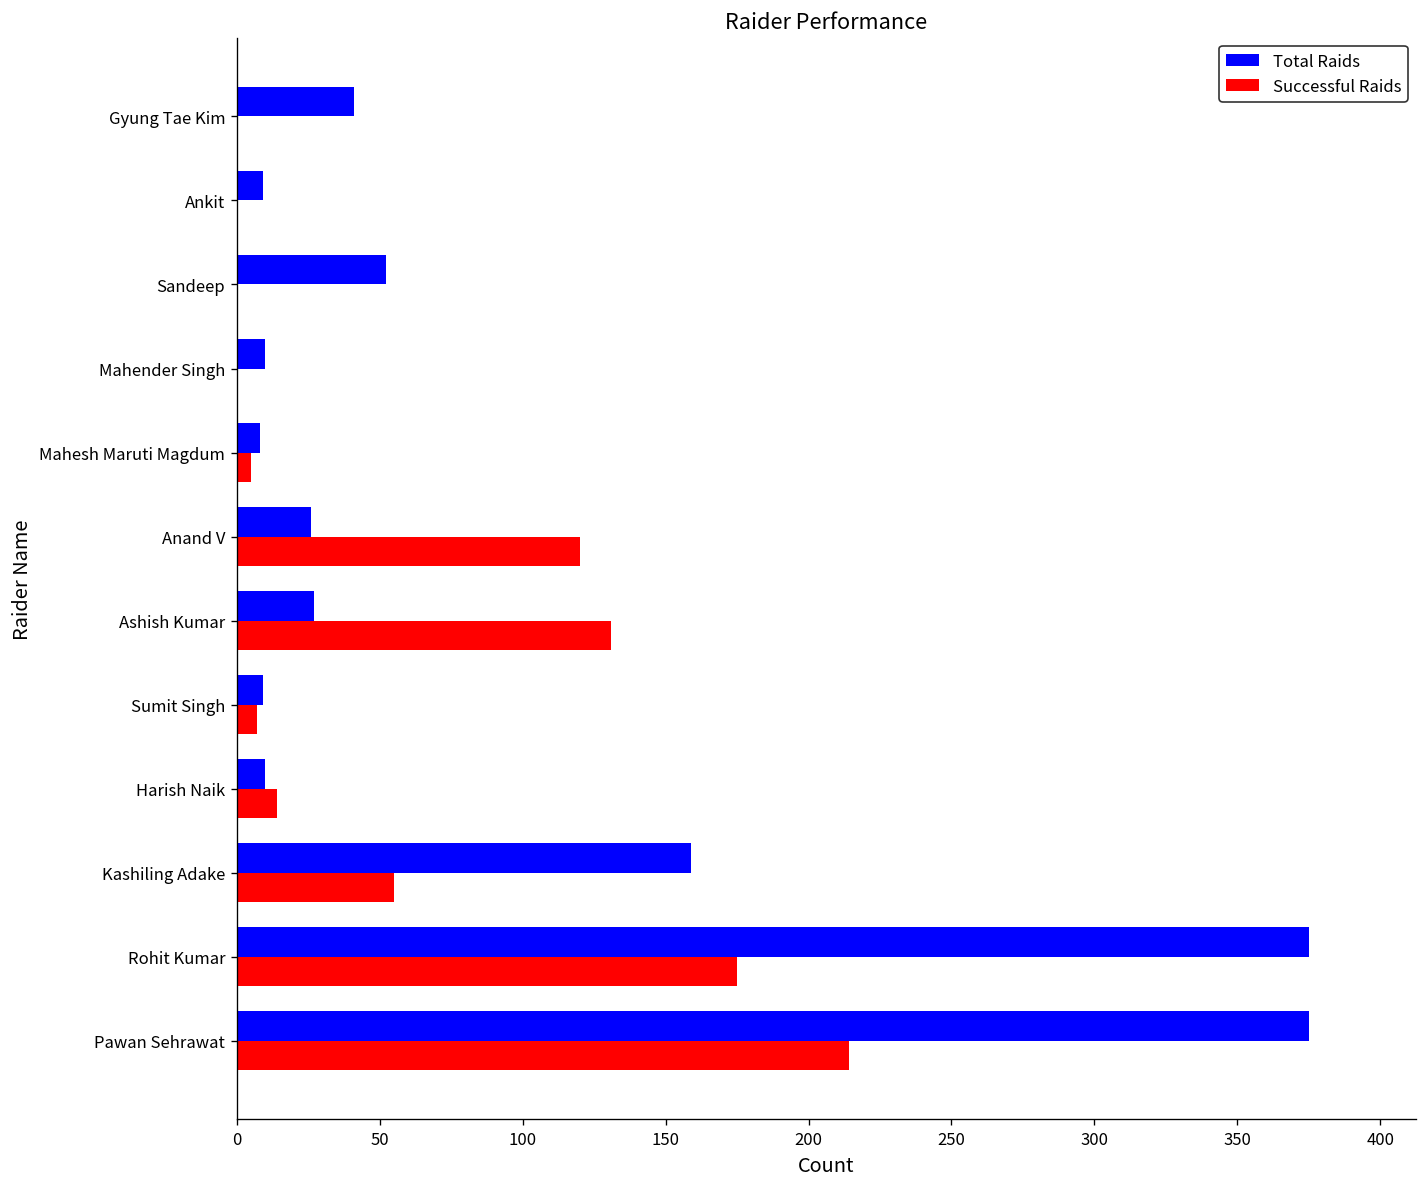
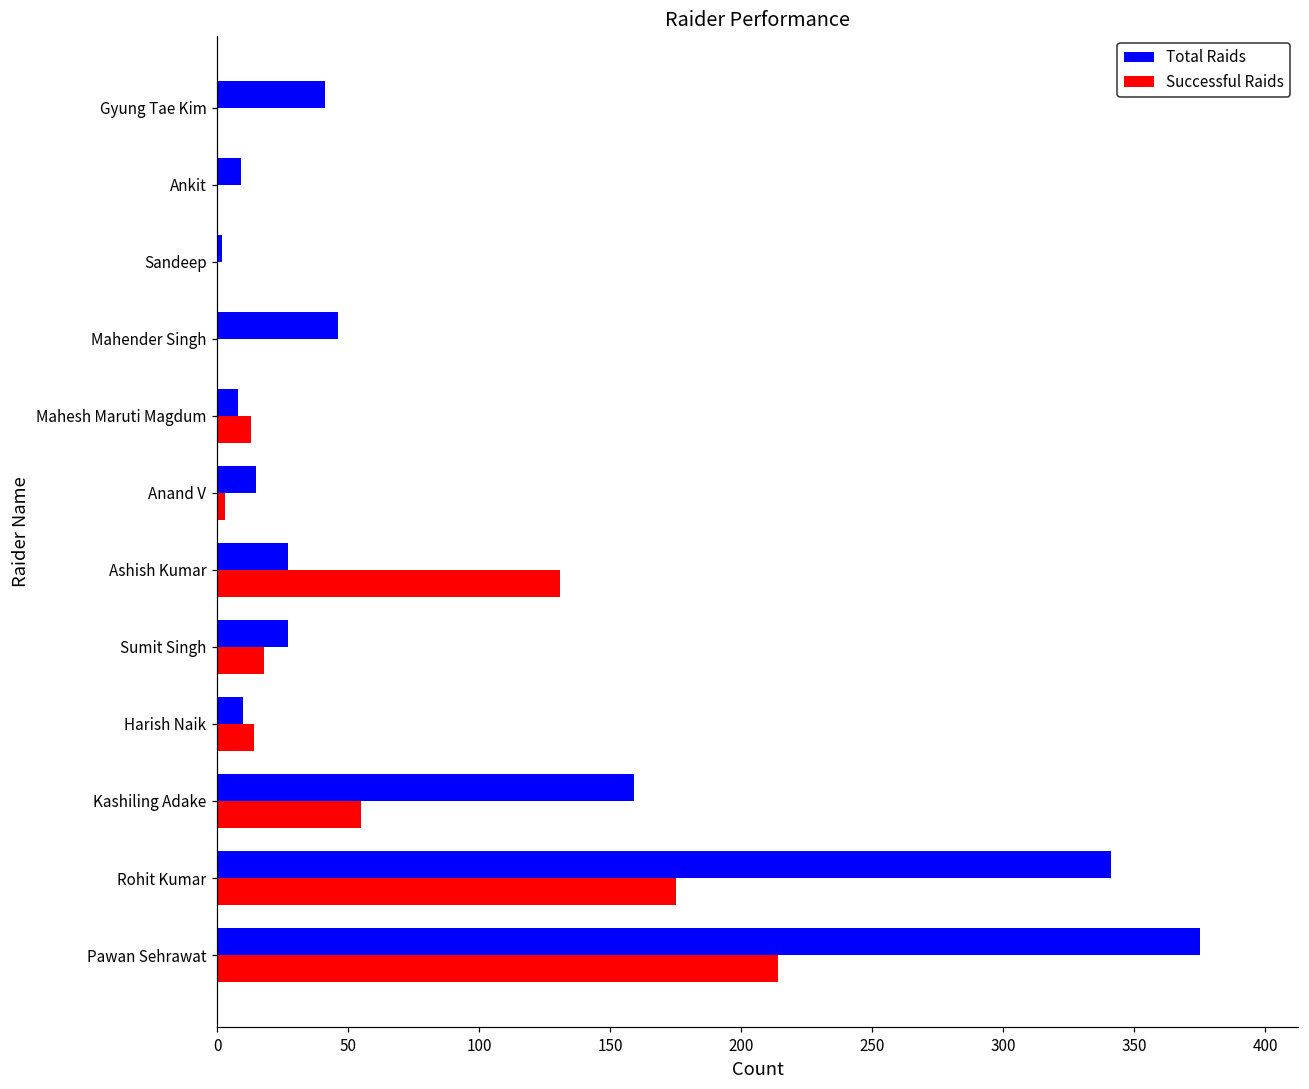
Total Raids, Sandeep: 52 -> 2
Total Raids, Mahender Singh: 10 -> 46
Successful Raids, Mahesh Maruti Magdum: 5 -> 13
Total Raids, Anand V: 26 -> 15
Successful Raids, Anand V: 120 -> 3
Total Raids, Sumit Singh: 9 -> 27
Successful Raids, Sumit Singh: 7 -> 18
Total Raids, Rohit Kumar: 375 -> 341
